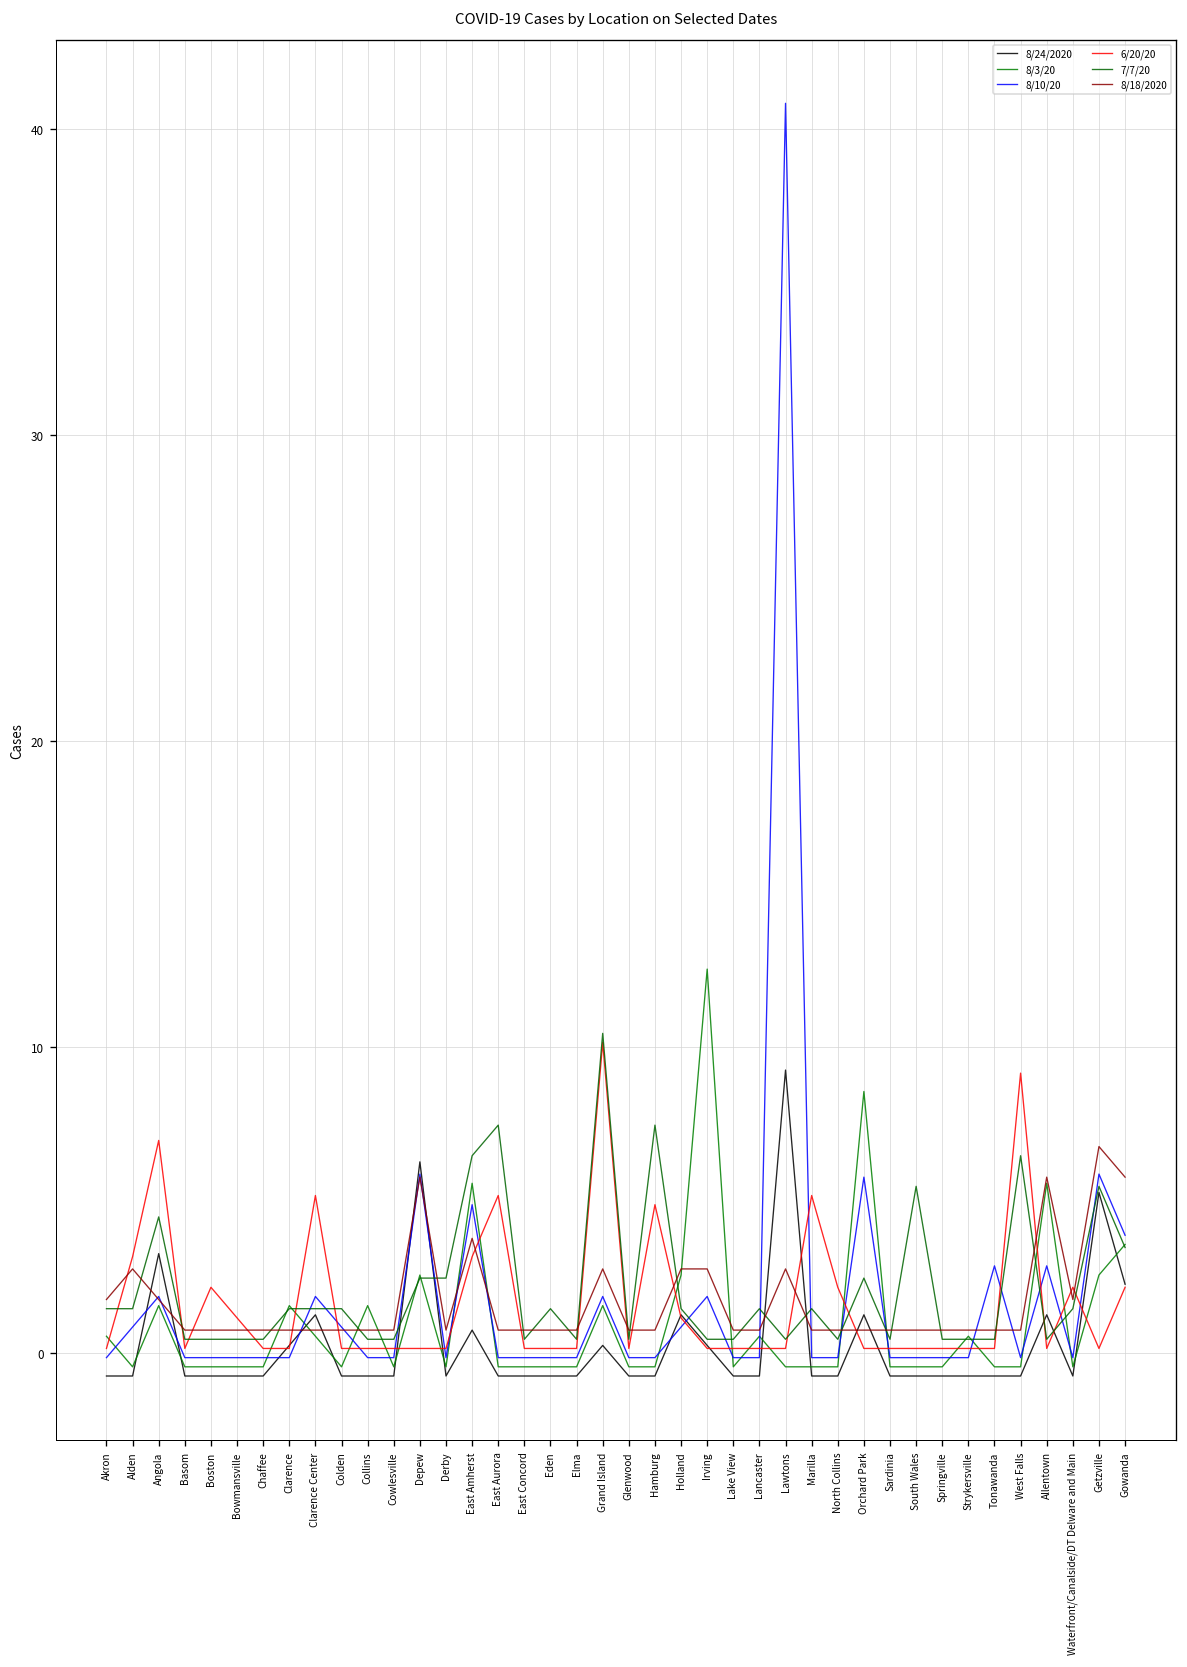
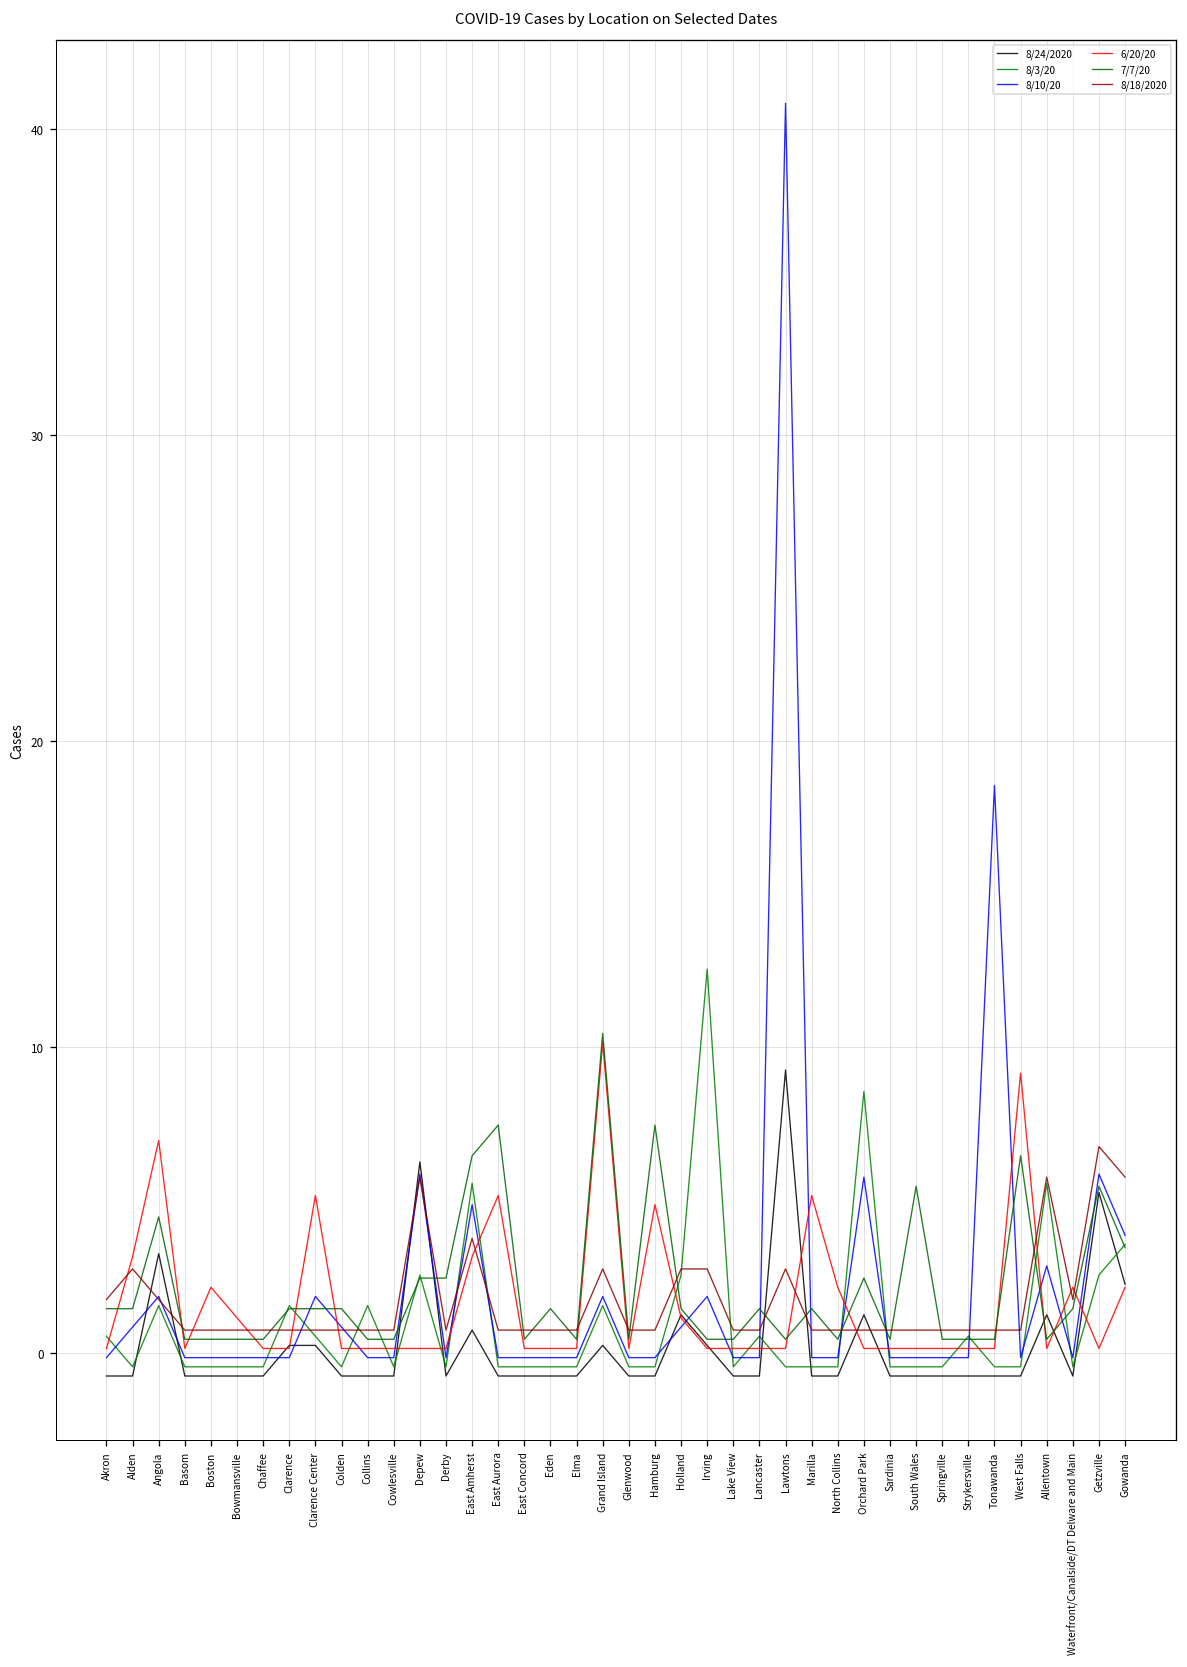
8/24/2020, Clarence Center: 1.3 -> 0.3
8/10/20, Tonawanda: 2.9 -> 18.6
